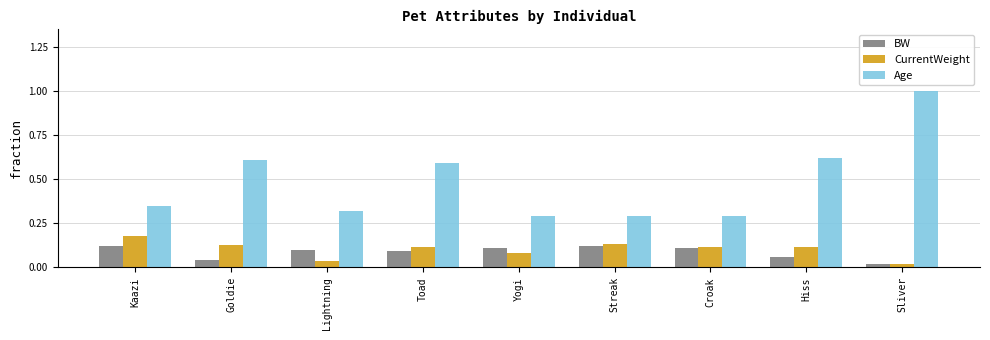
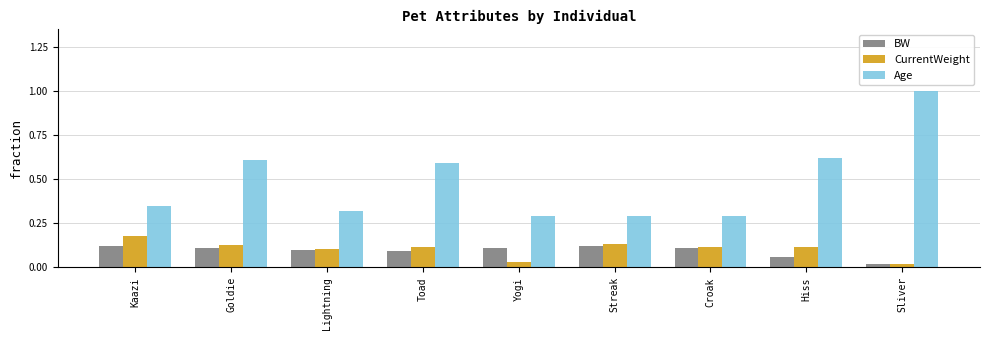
BW, Goldie: 0.04 -> 0.11
CurrentWeight, Lightning: 0.04 -> 0.10
CurrentWeight, Yogi: 0.08 -> 0.03
